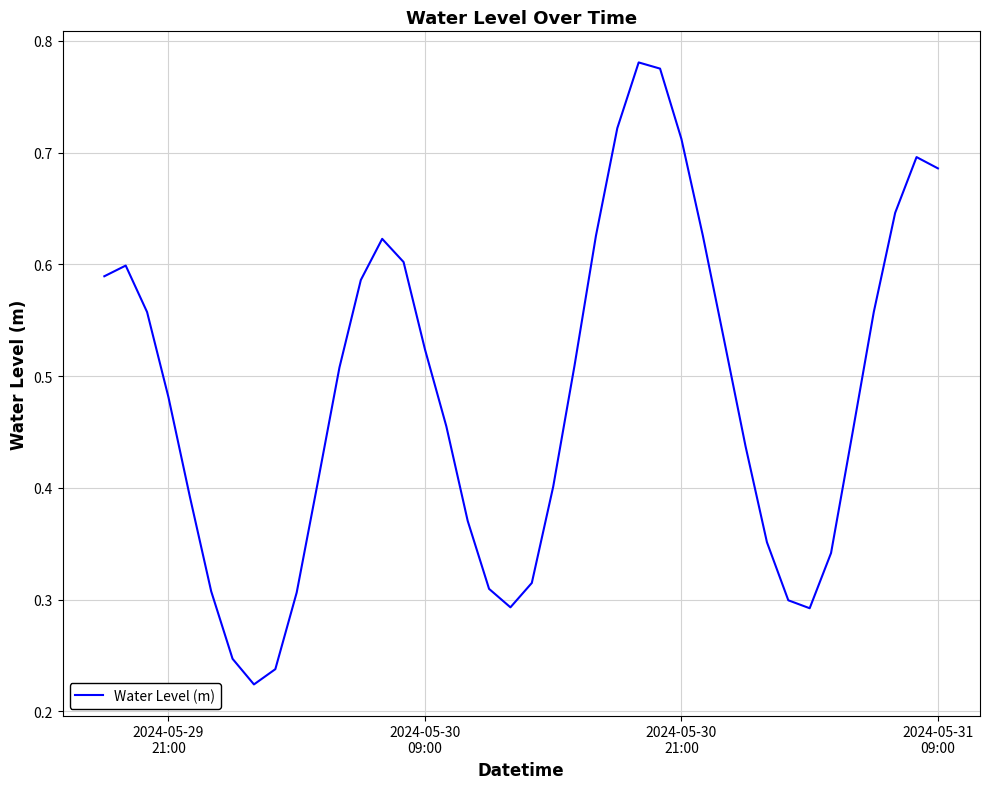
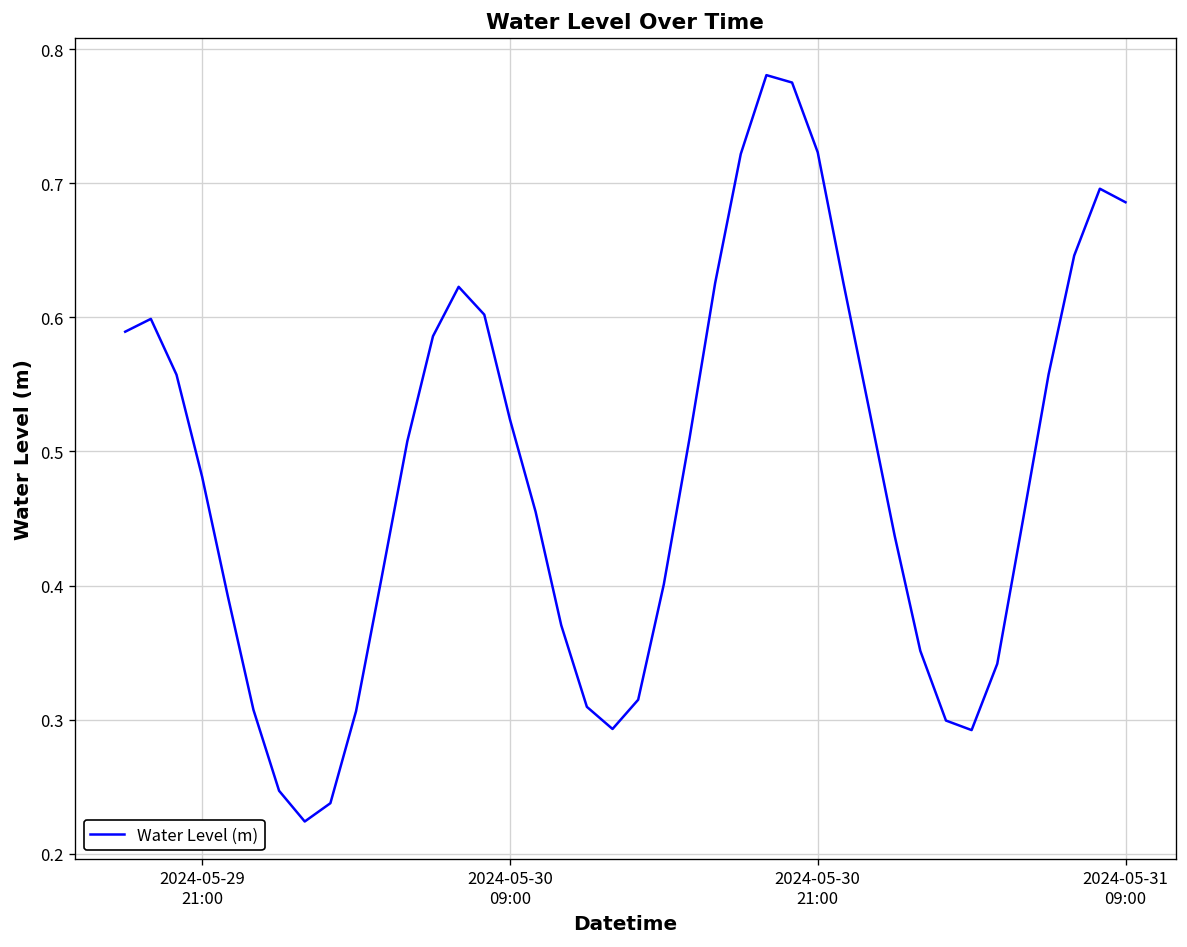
2024-05-30 21:00: 0.712 -> 0.723
